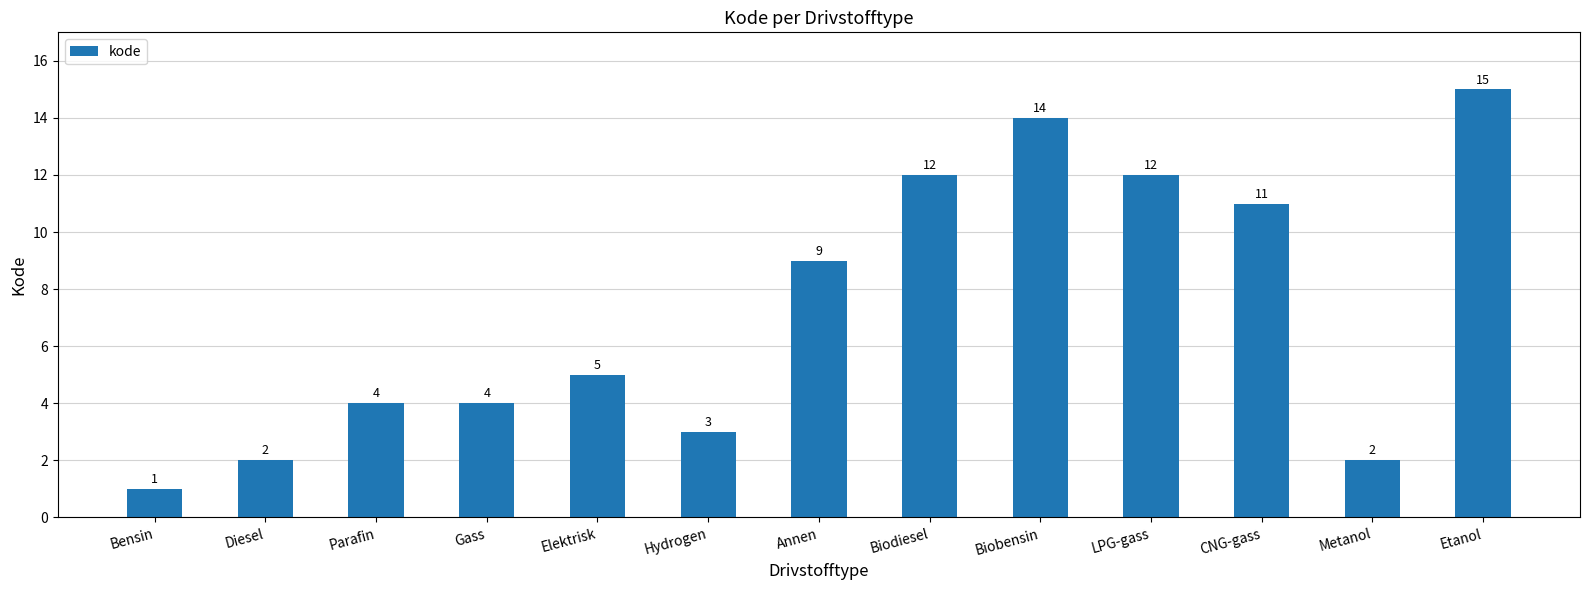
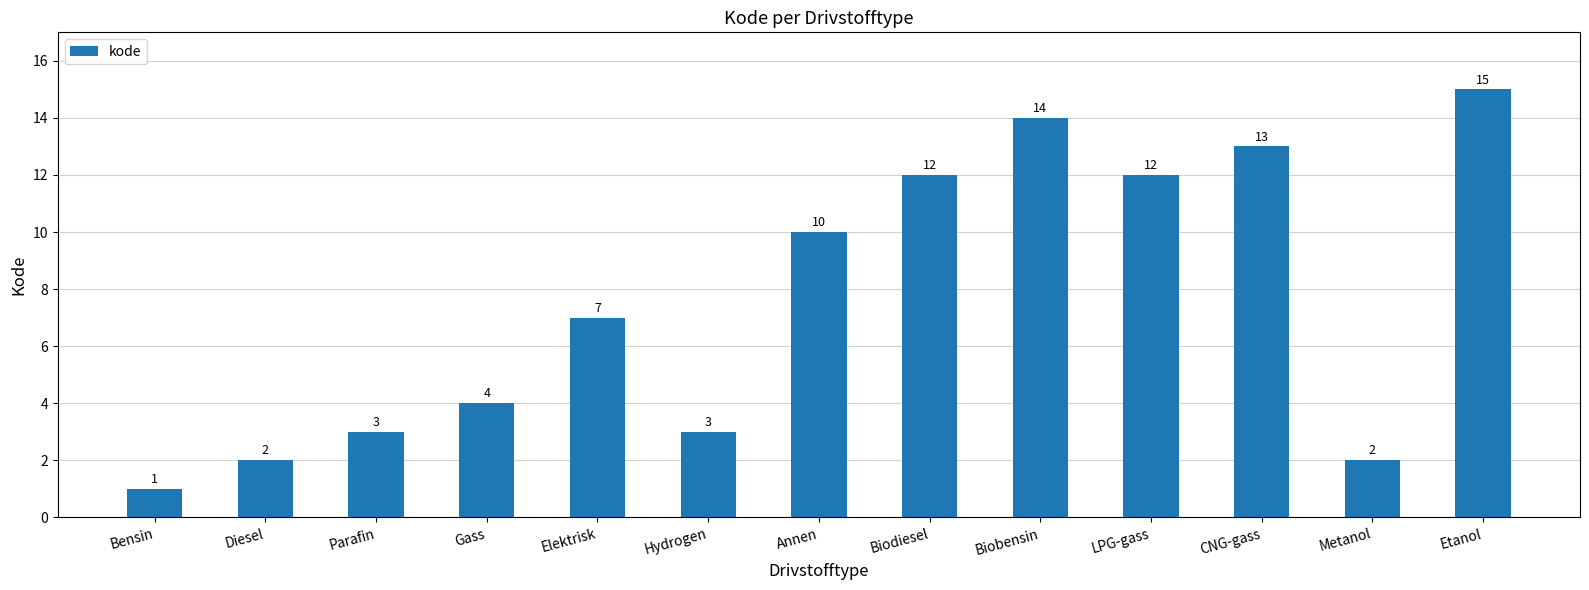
Parafin: 4 -> 3
Elektrisk: 5 -> 7
Annen: 9 -> 10
CNG-gass: 11 -> 13
